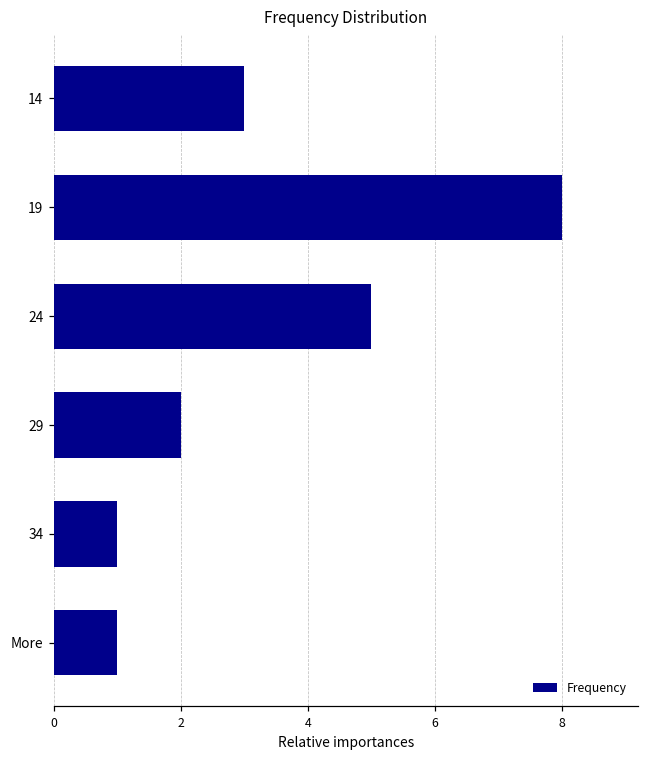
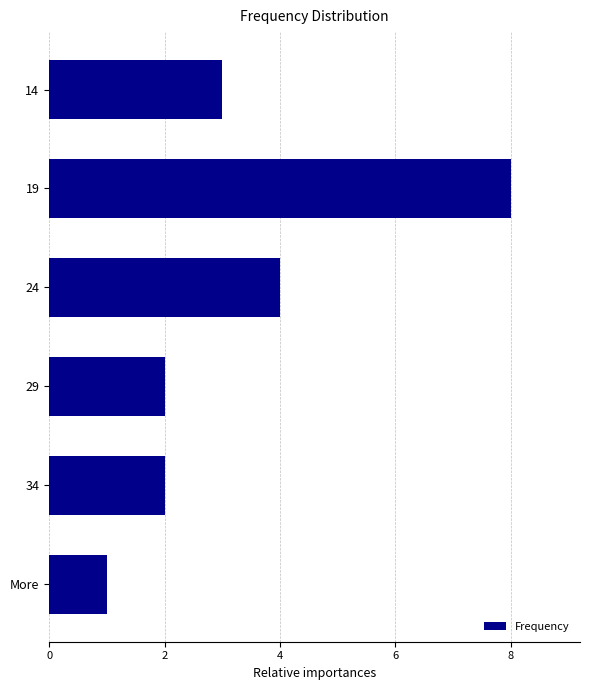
24: 5 -> 4
34: 1 -> 2
